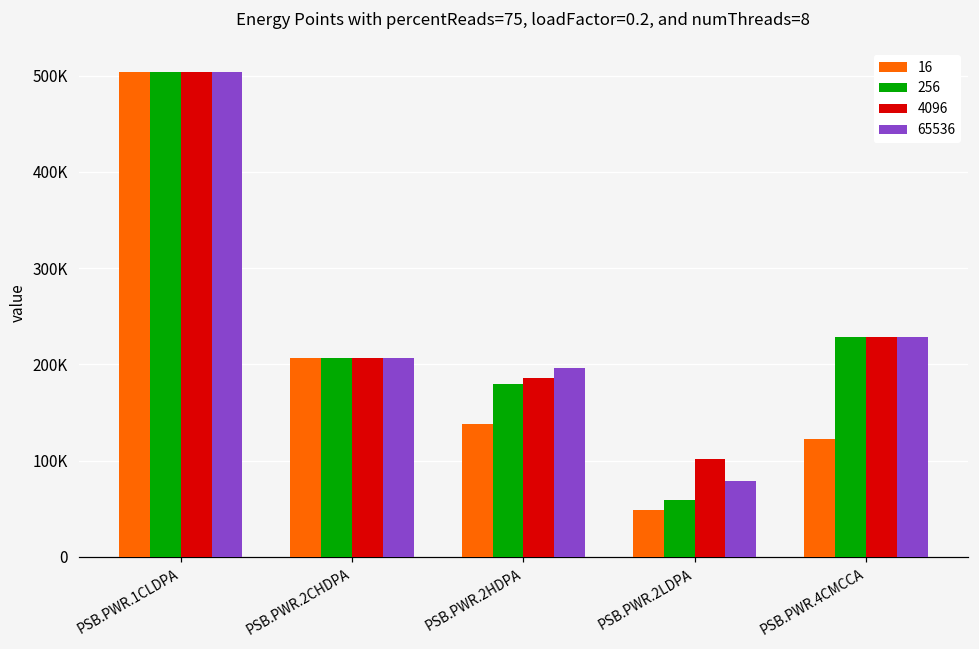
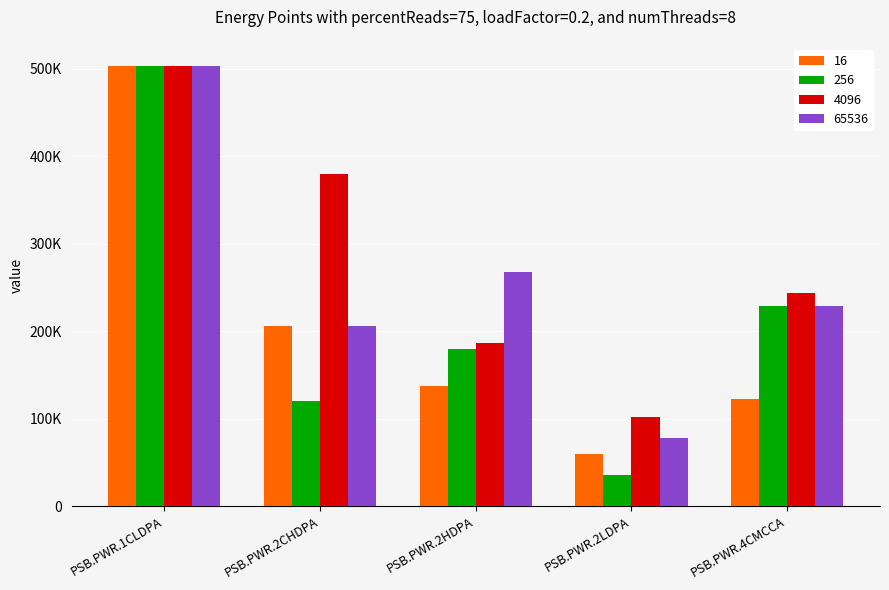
256, PSB.PWR.2CHDPA: 210000 -> 120000
4096, PSB.PWR.2CHDPA: 210000 -> 380000
65536, PSB.PWR.2HDPA: 200000 -> 270000
16, PSB.PWR.2LDPA: 50000 -> 60000
256, PSB.PWR.2LDPA: 60000 -> 40000
4096, PSB.PWR.4CMCCA: 230000 -> 240000
